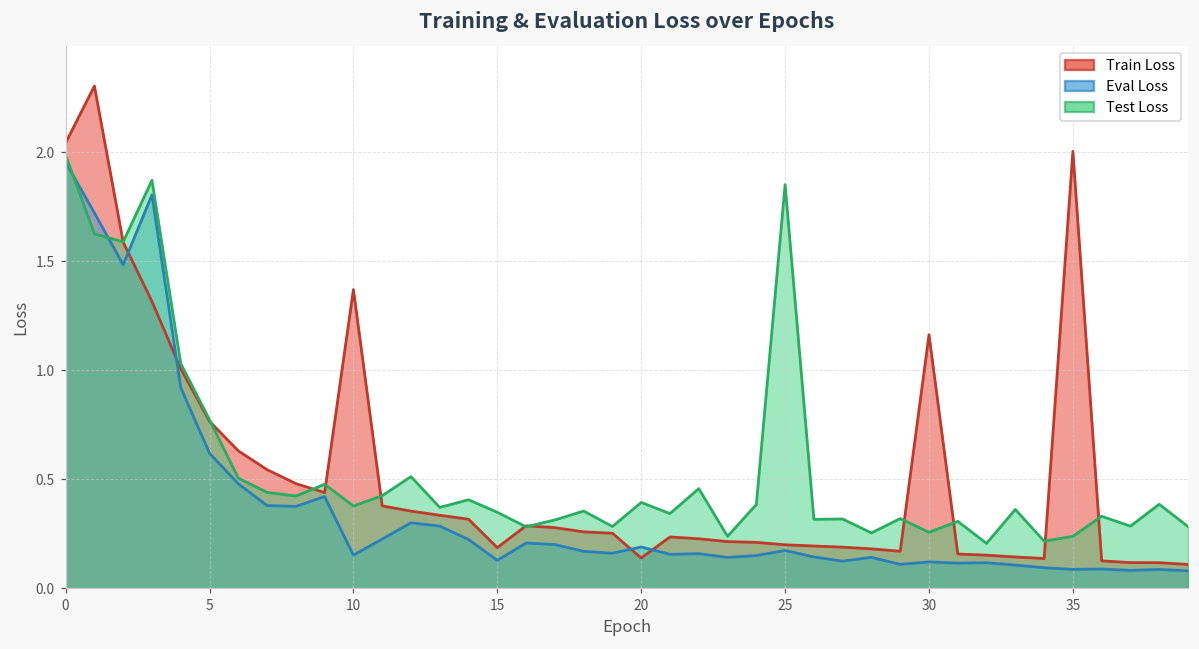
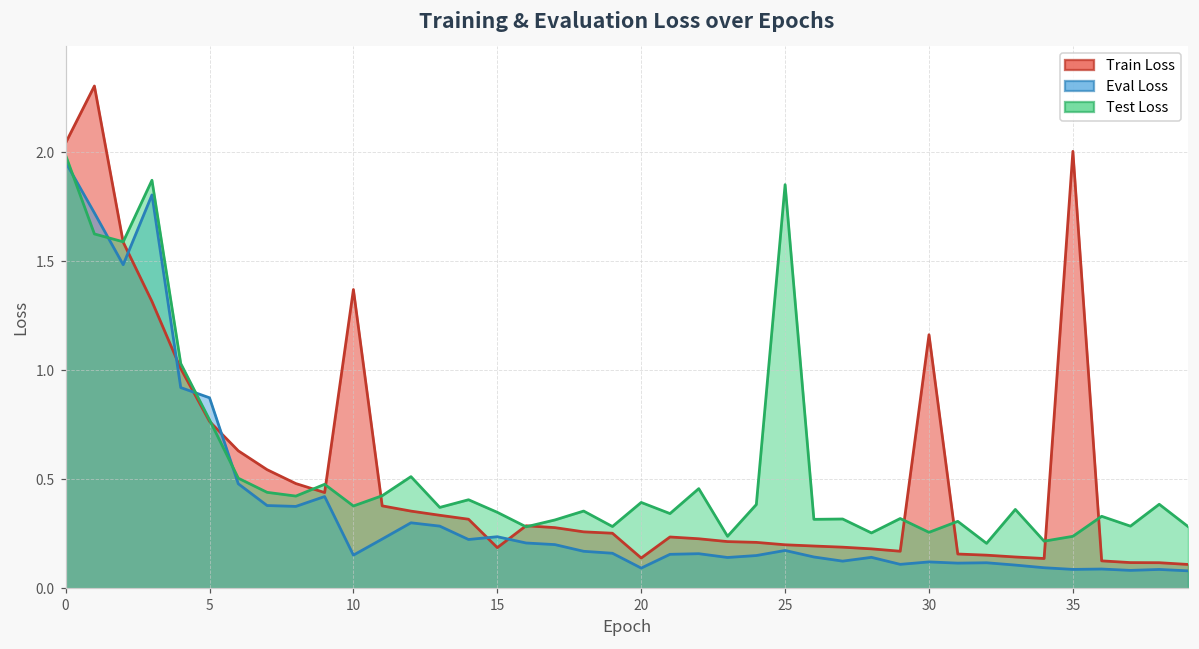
Eval Loss, 5: 0.62 -> 0.87
Eval Loss, 15: 0.13 -> 0.24
Eval Loss, 20: 0.19 -> 0.09
